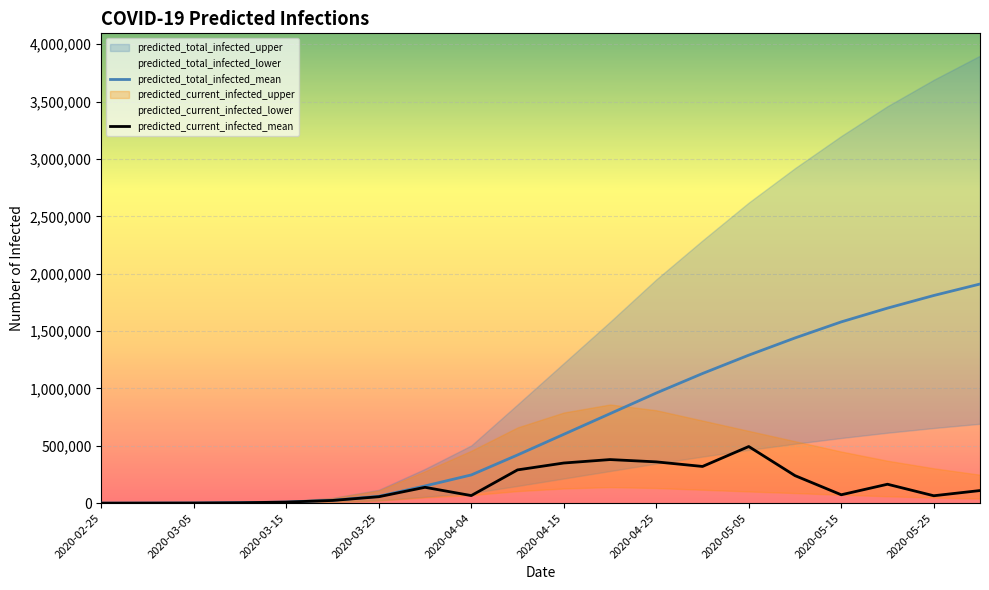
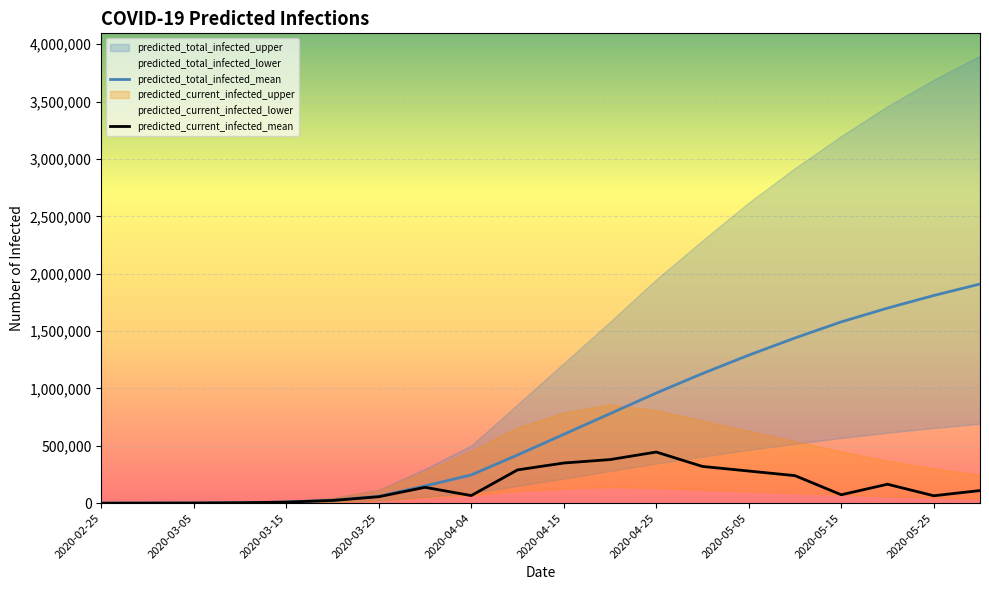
predicted_current_infected_mean, 2020-04-25: 360,000 -> 450,000
predicted_current_infected_mean, 2020-05-05: 490,000 -> 280,000
